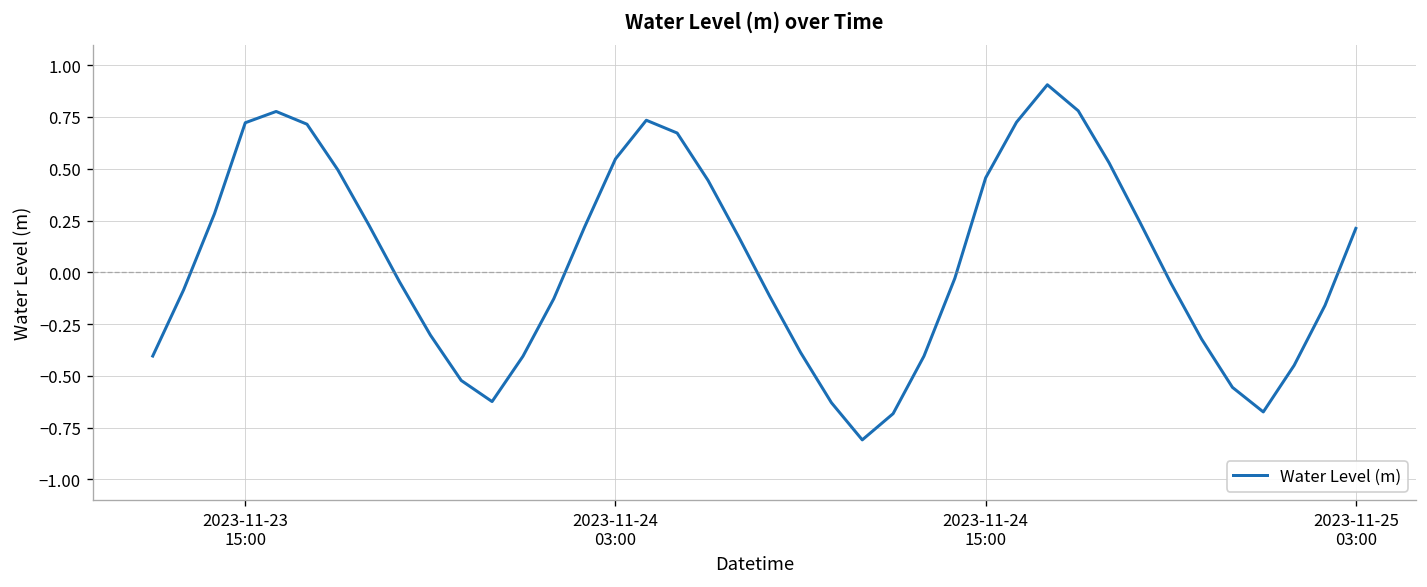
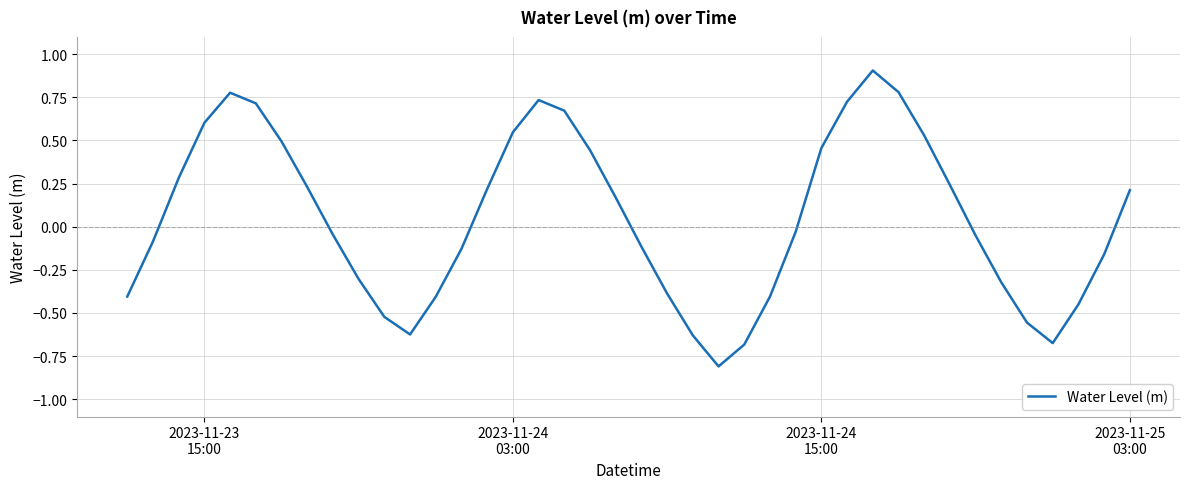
2023-11-23 15:00: 0.72 -> 0.60
